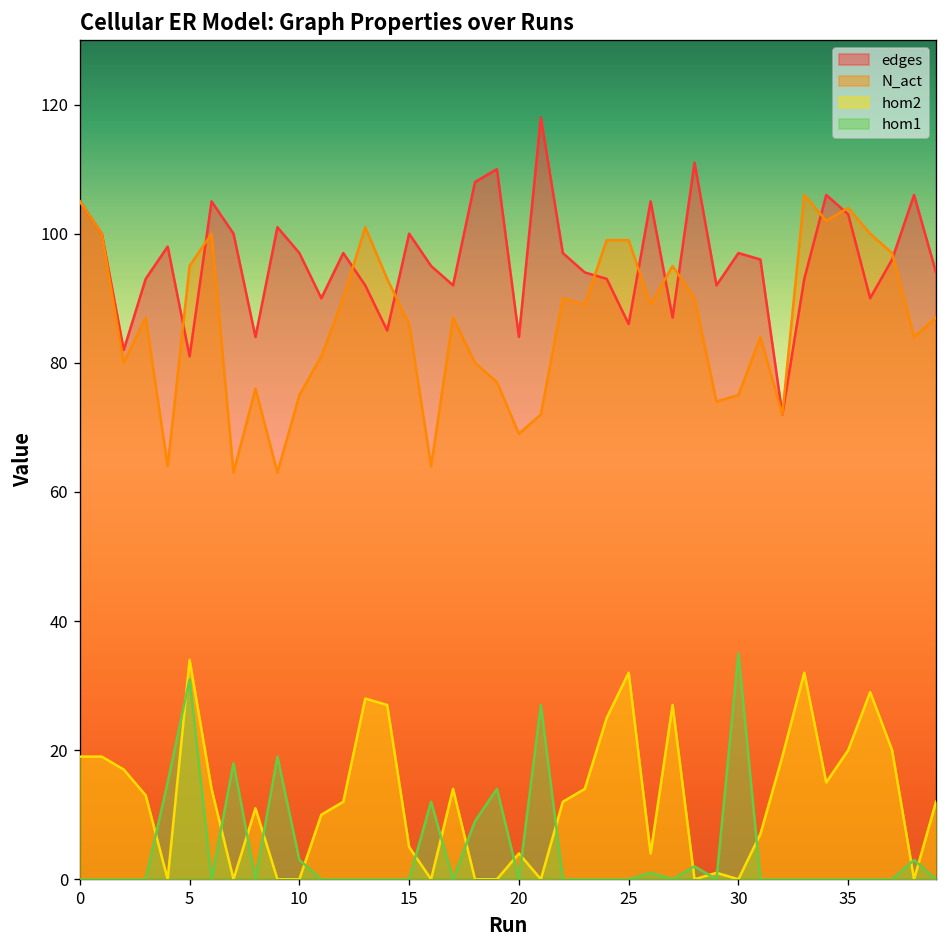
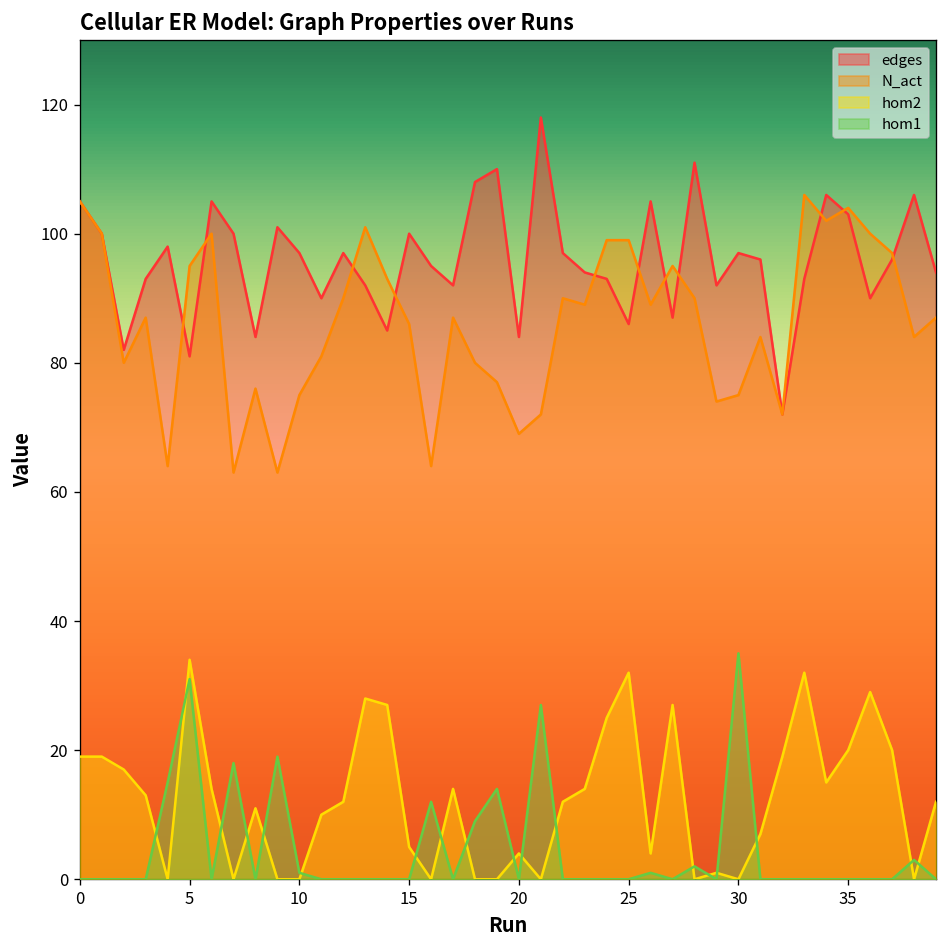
hom1, 10: 3 -> 1
